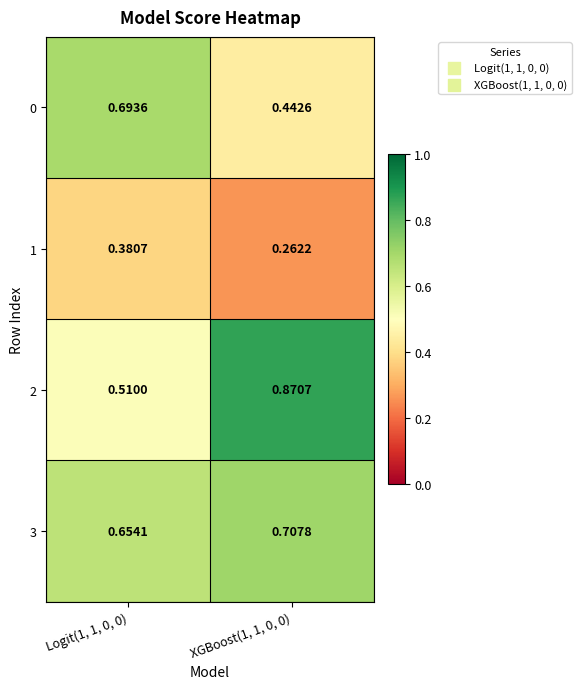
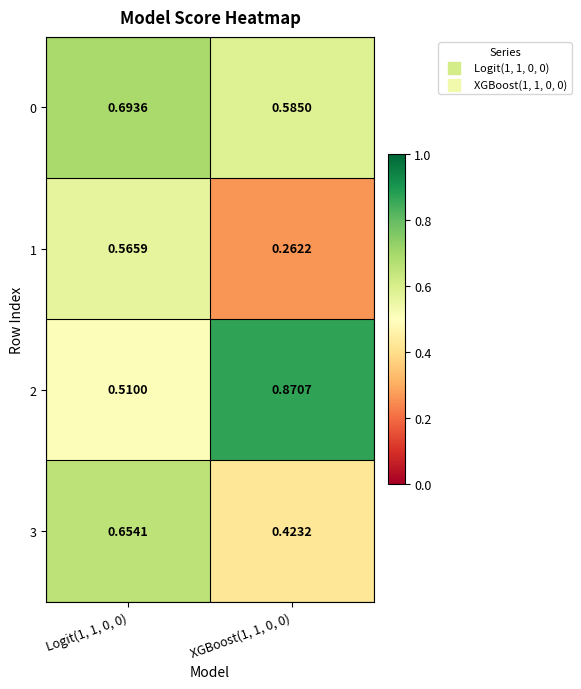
0, XGBoost(1, 1, 0, 0): 0.4426 -> 0.5850
1, Logit(1, 1, 0, 0): 0.3807 -> 0.5659
3, XGBoost(1, 1, 0, 0): 0.7078 -> 0.4232
